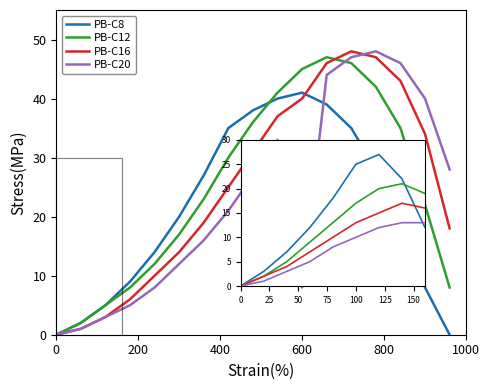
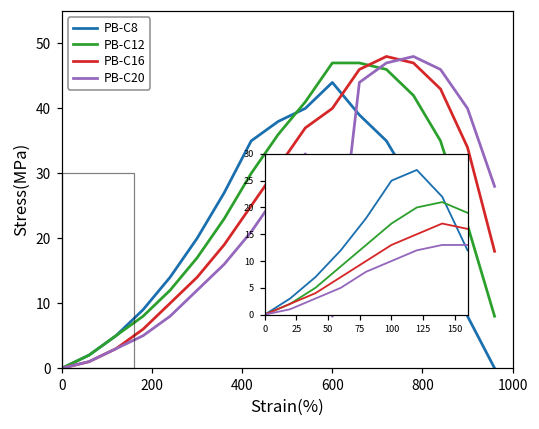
PB-C8, 600: 41 -> 44
PB-C12, 600: 45 -> 47
